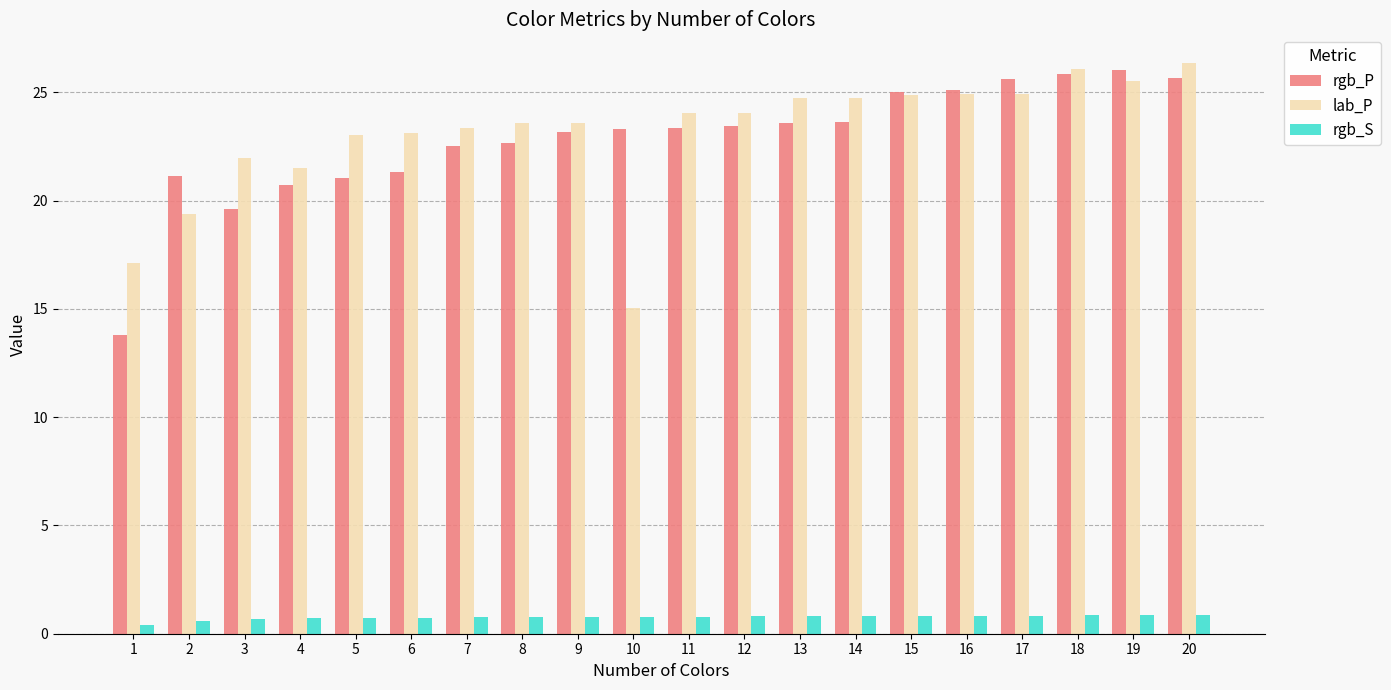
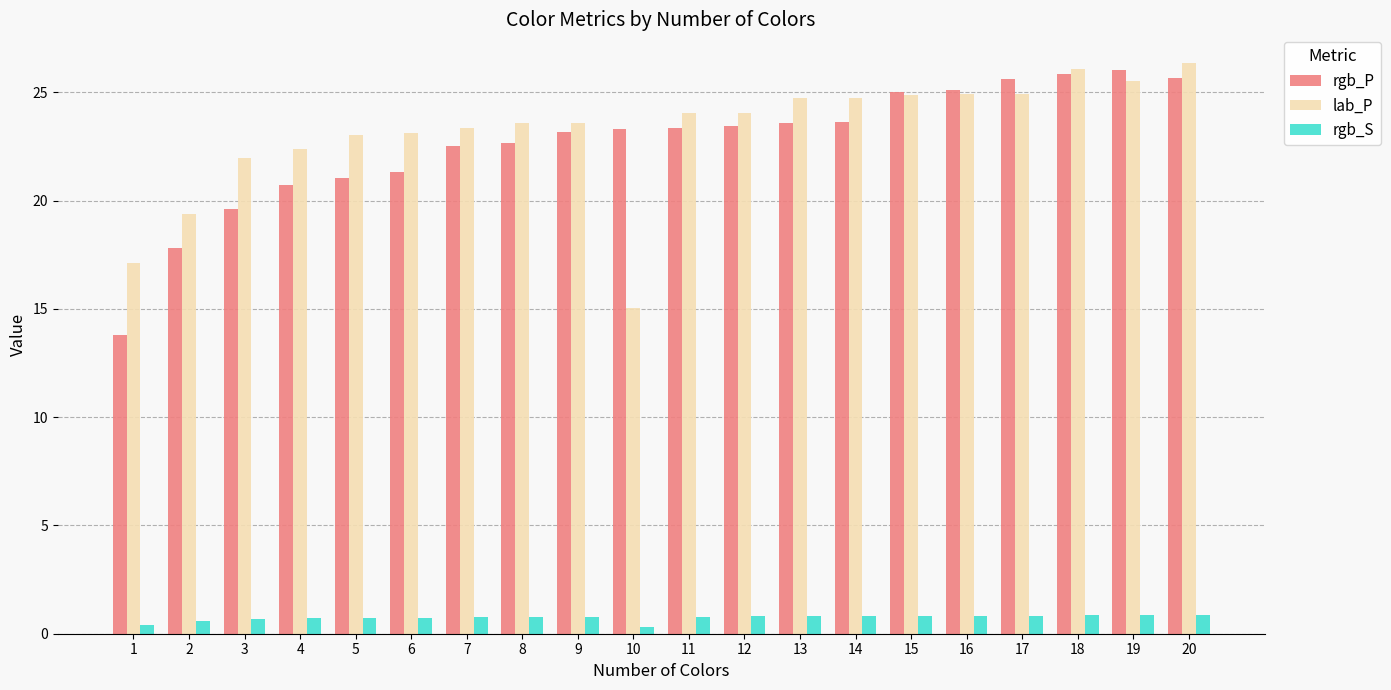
rgb_P, 2: 21.2 -> 17.8
lab_P, 4: 21.5 -> 22.4
rgb_S, 10: 0.8 -> 0.3
